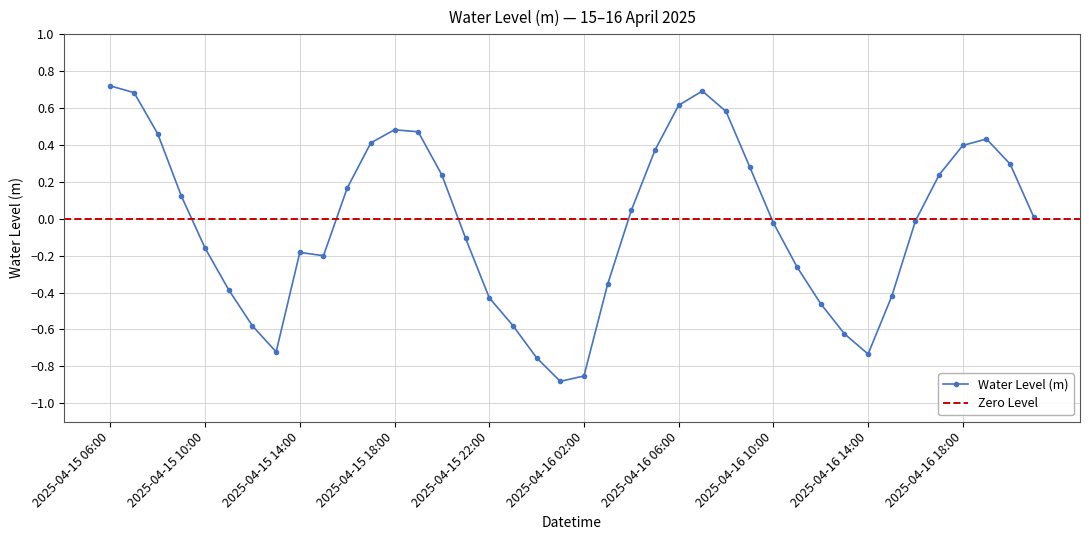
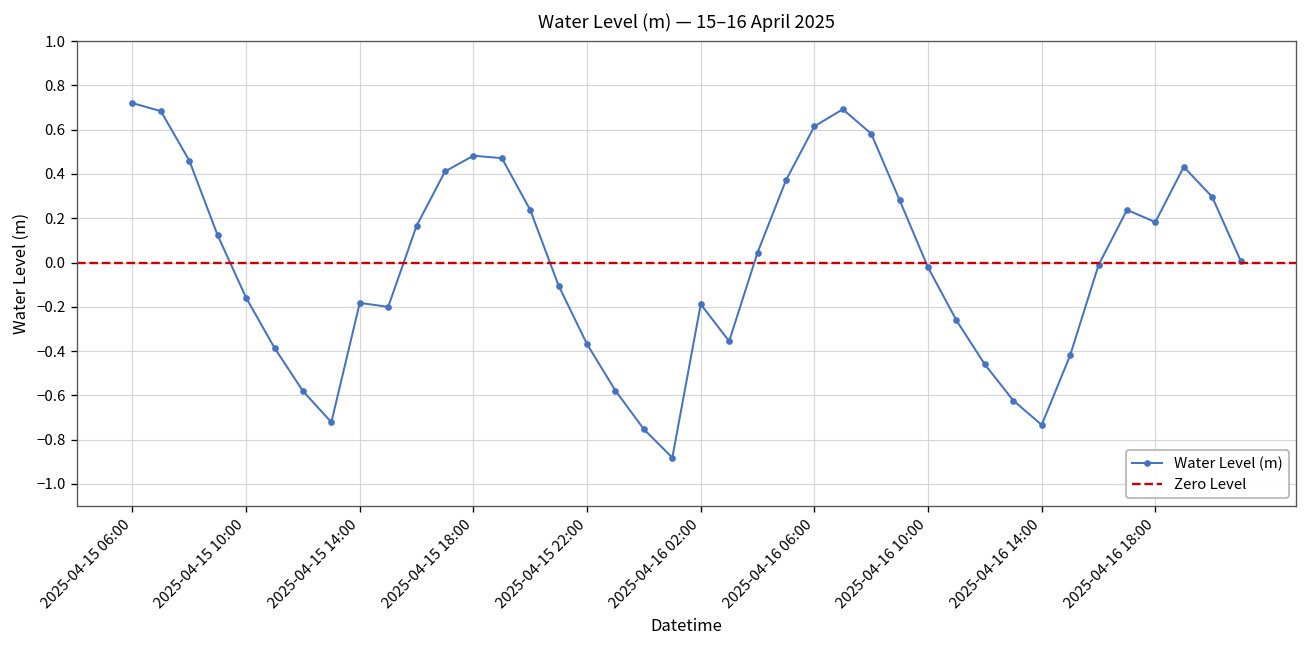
2025-04-15 22:00: -0.43 -> -0.37
2025-04-16 02:00: -0.85 -> -0.19
2025-04-16 18:00: 0.40 -> 0.18
